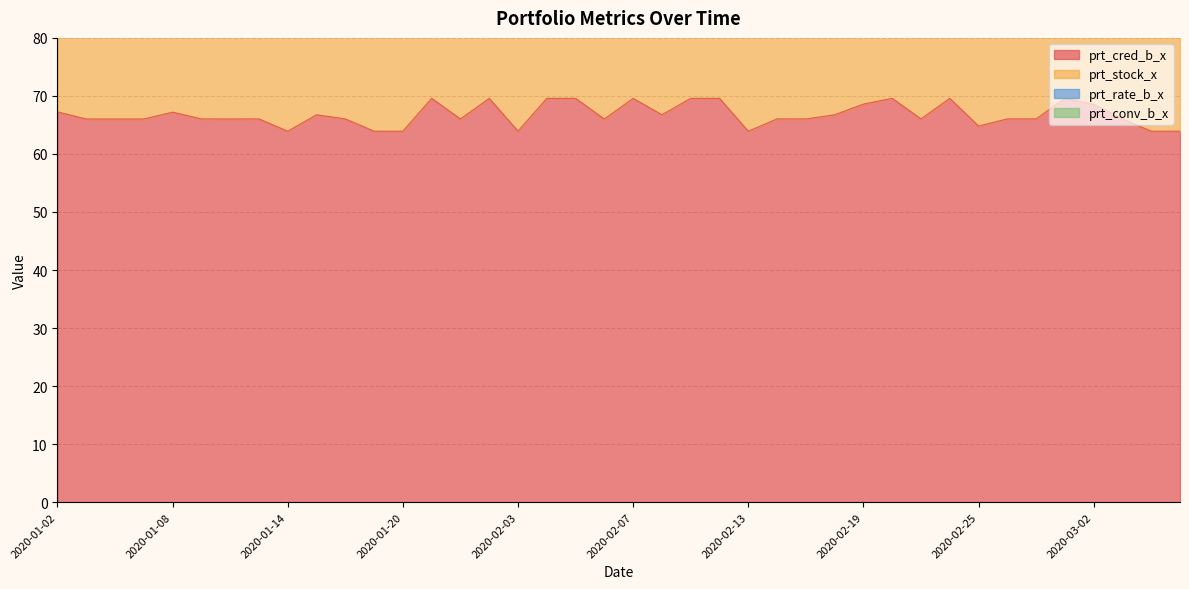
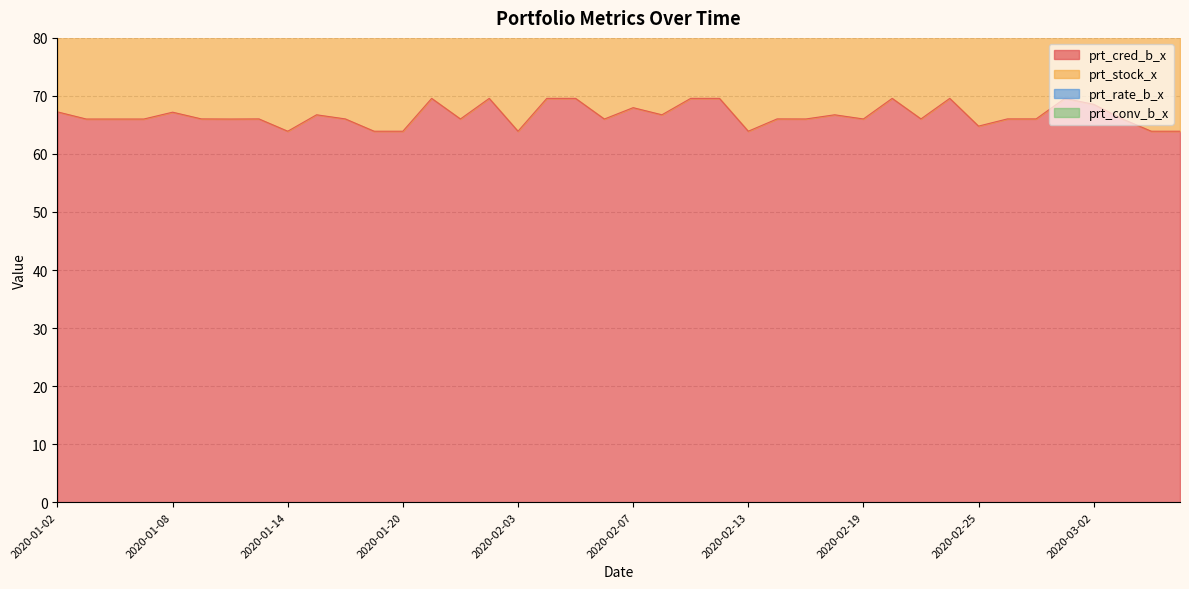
prt_cred_b_x, 2020-02-07: 70 -> 68
prt_cred_b_x, 2020-02-19: 69 -> 66
